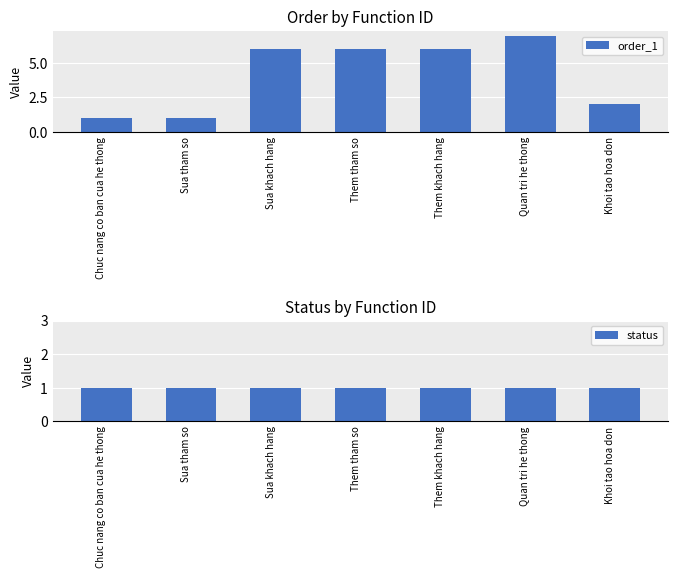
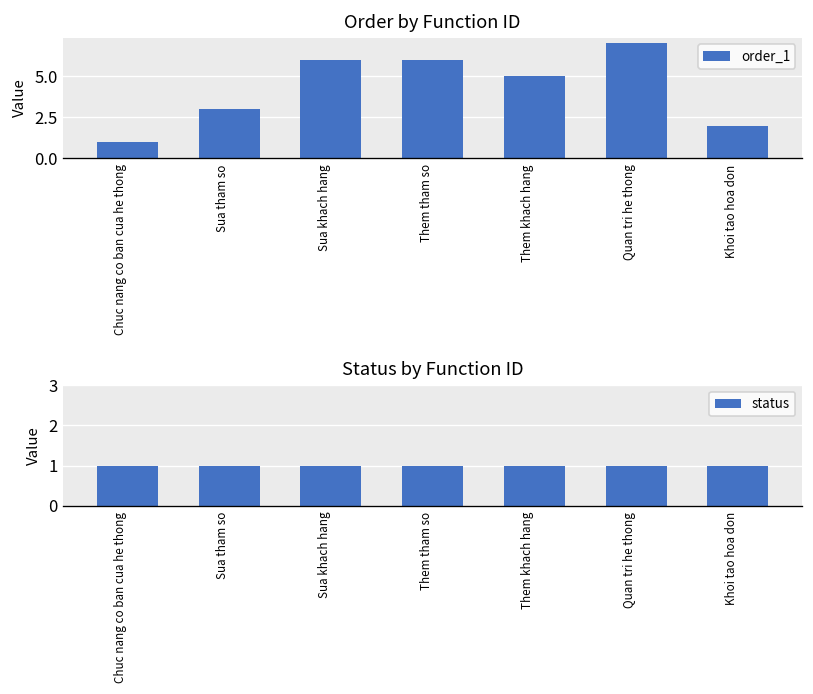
Order by Function ID, Sua tham so: 1 -> 3
Order by Function ID, Them khach hang: 6 -> 5
